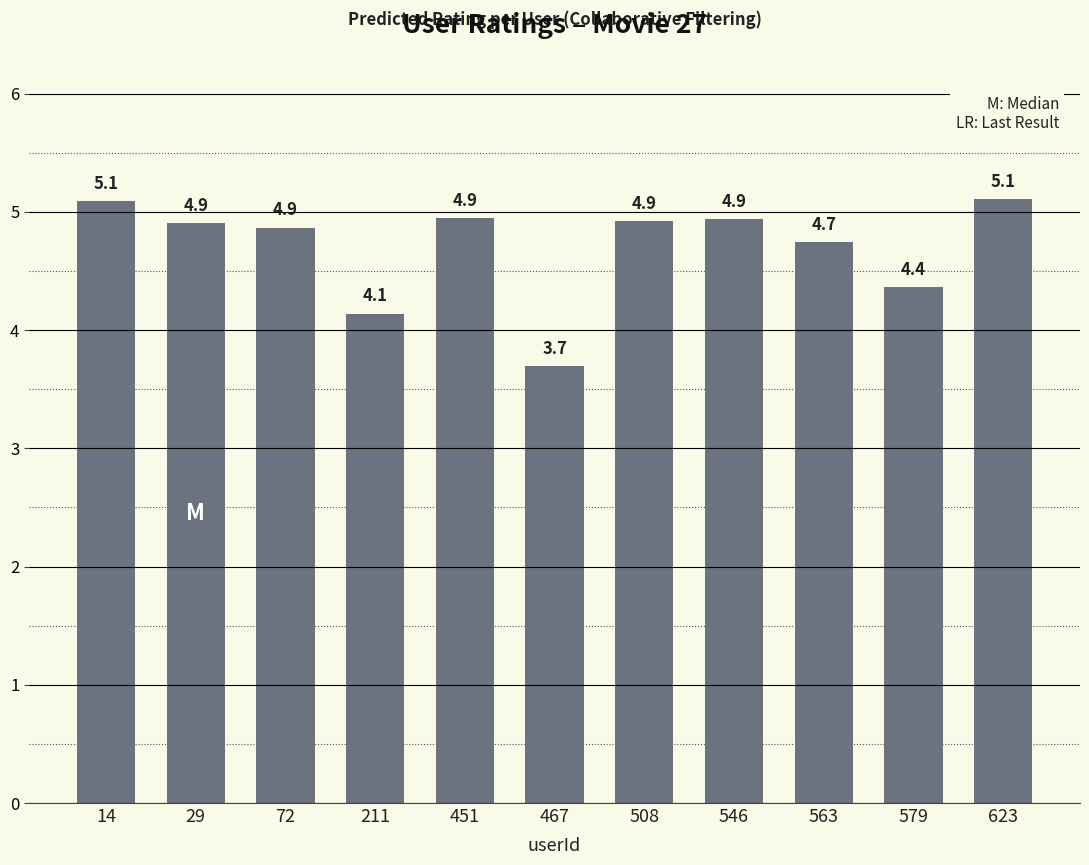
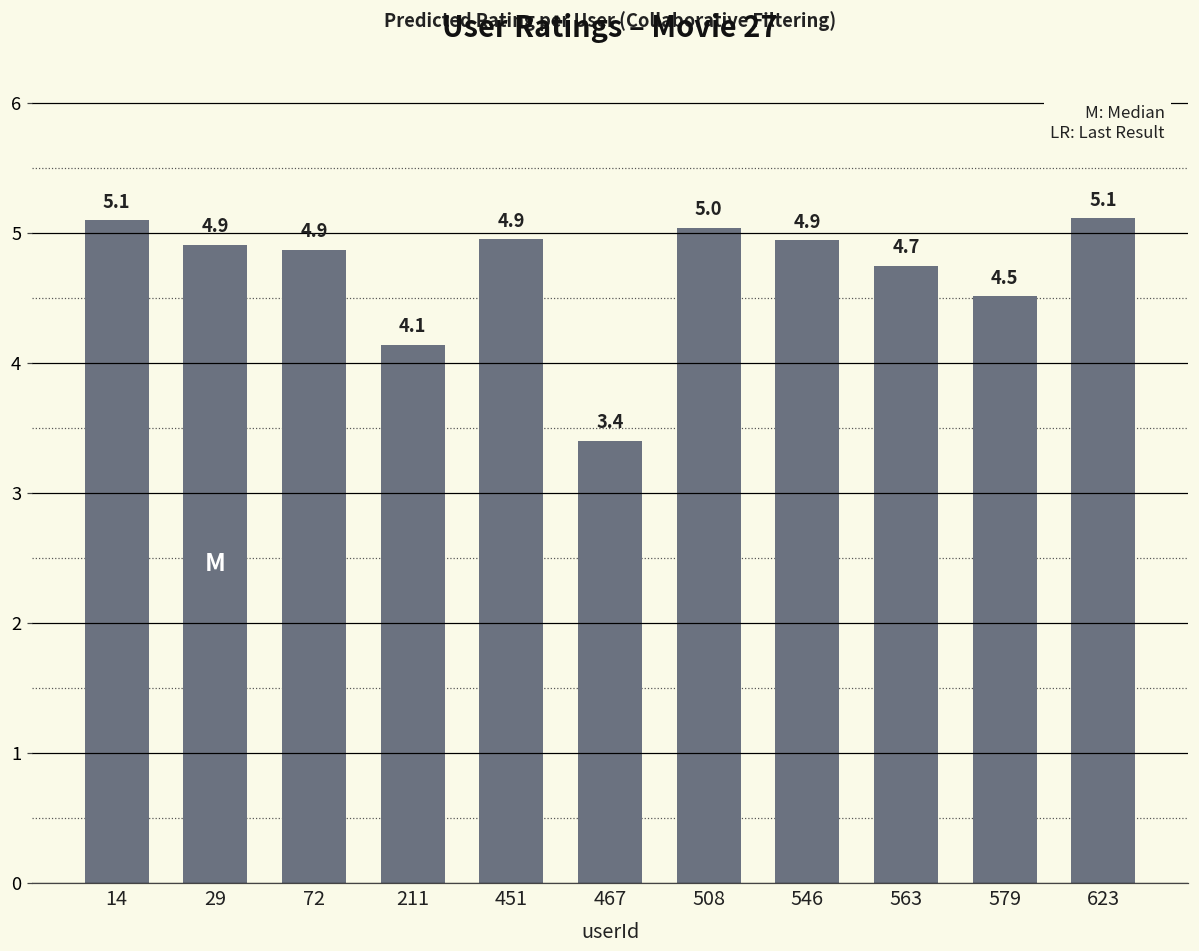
467: 3.7 -> 3.4
508: 4.9 -> 5.0
579: 4.4 -> 4.5
